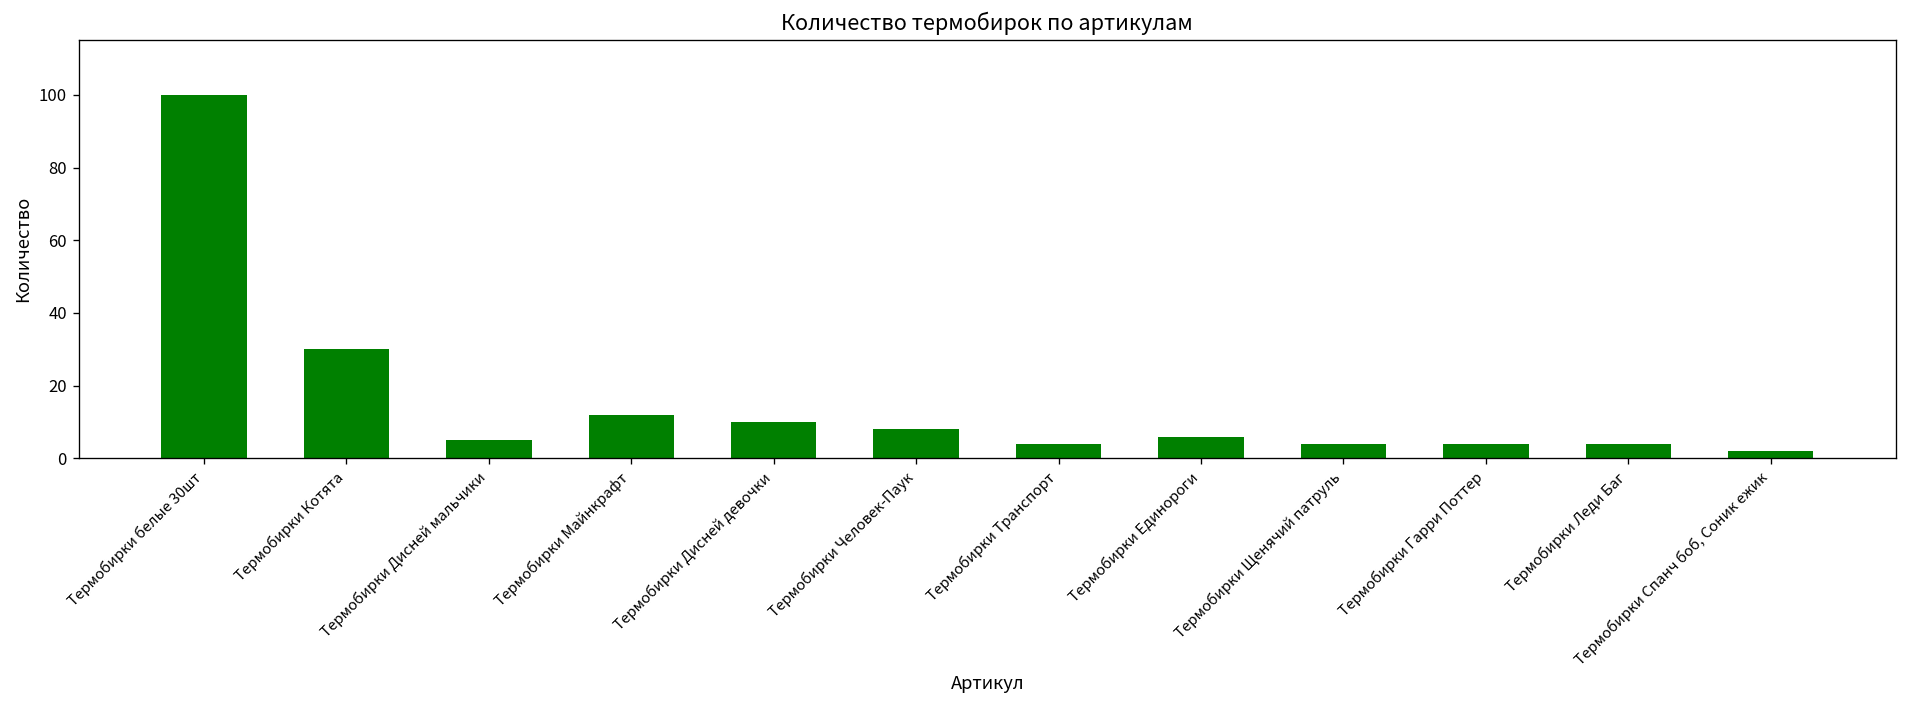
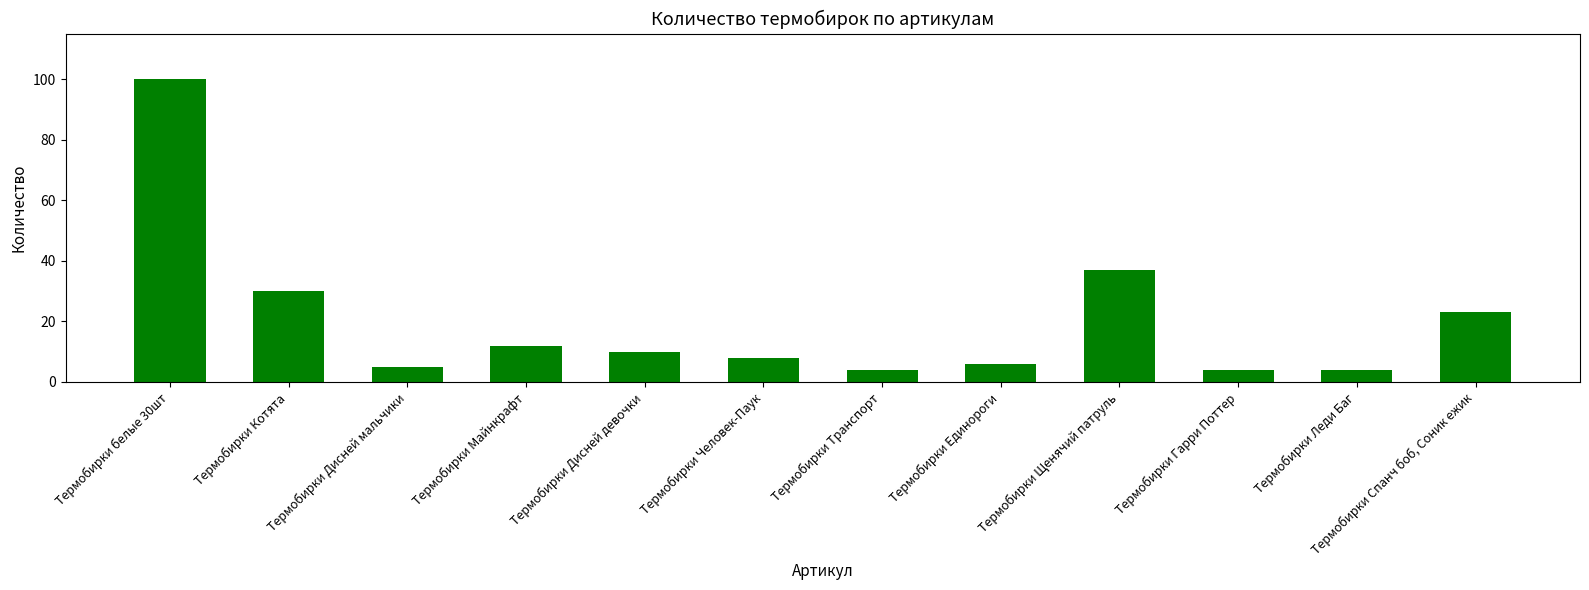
Термобирки Щенячий патруль: 4 -> 37
Термобирки Спанч боб, Соник ежик: 2 -> 23
